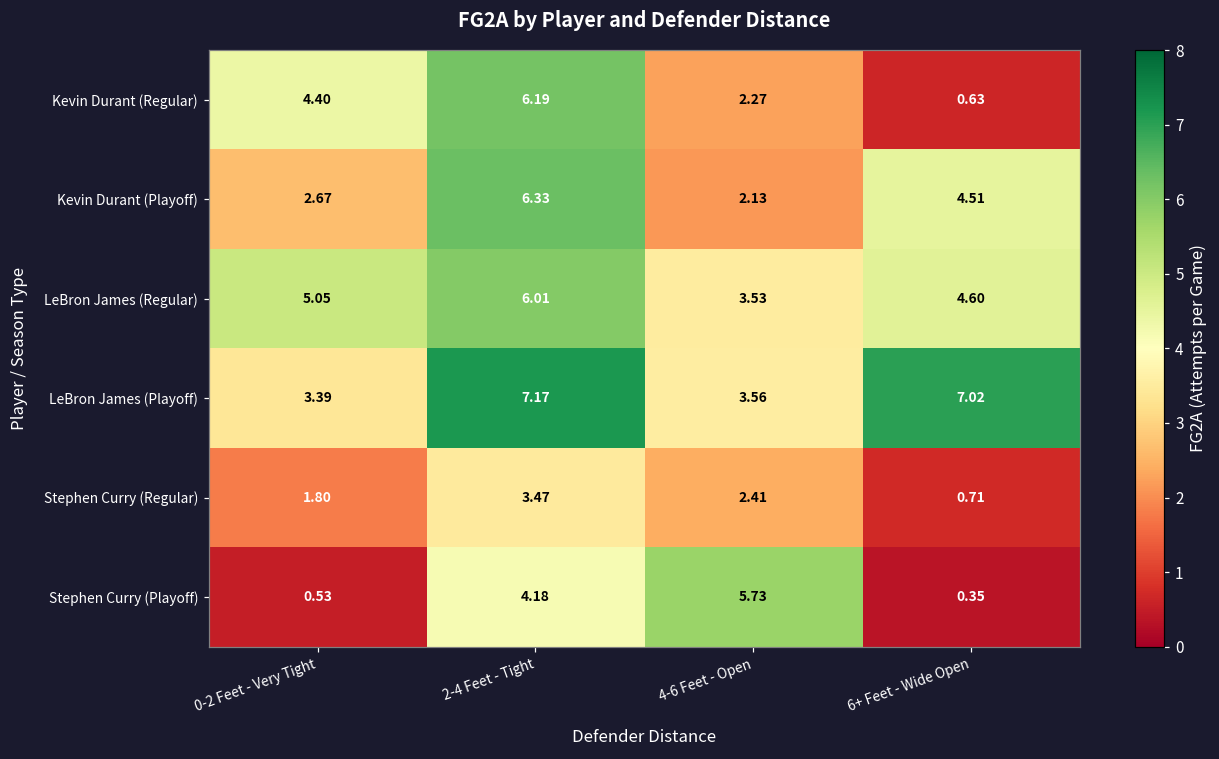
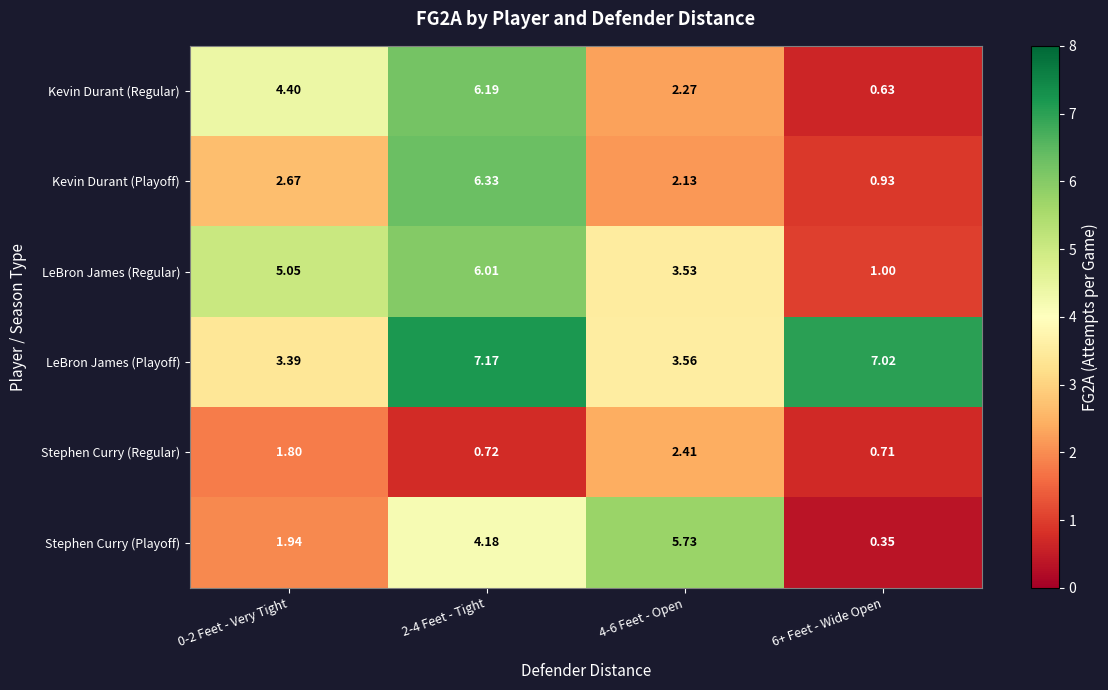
Kevin Durant (Playoff), 6+ Feet - Wide Open: 4.51 -> 0.93
LeBron James (Regular), 6+ Feet - Wide Open: 4.60 -> 1.00
Stephen Curry (Regular), 2-4 Feet - Tight: 3.47 -> 0.72
Stephen Curry (Playoff), 0-2 Feet - Very Tight: 0.53 -> 1.94
